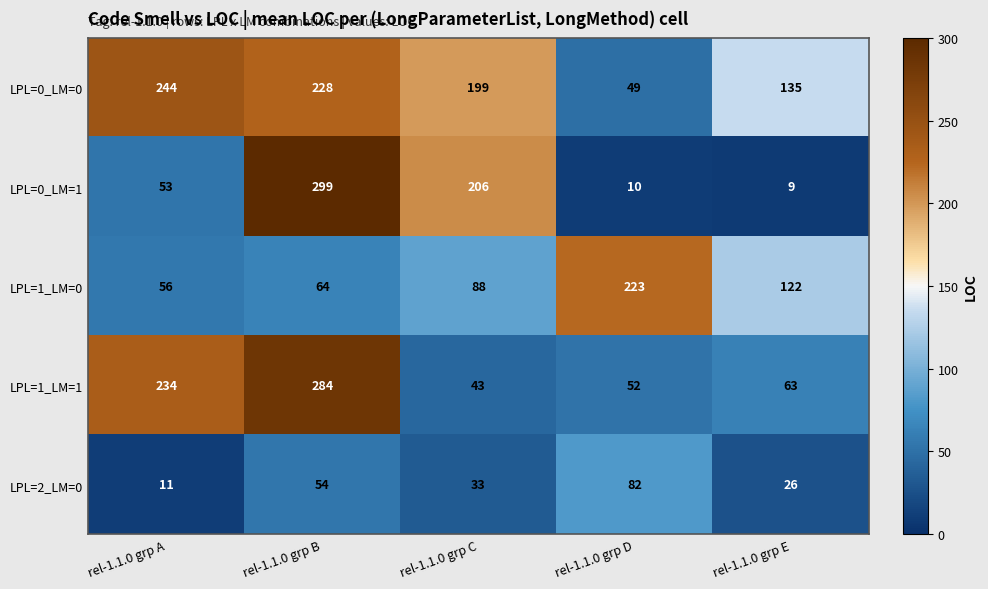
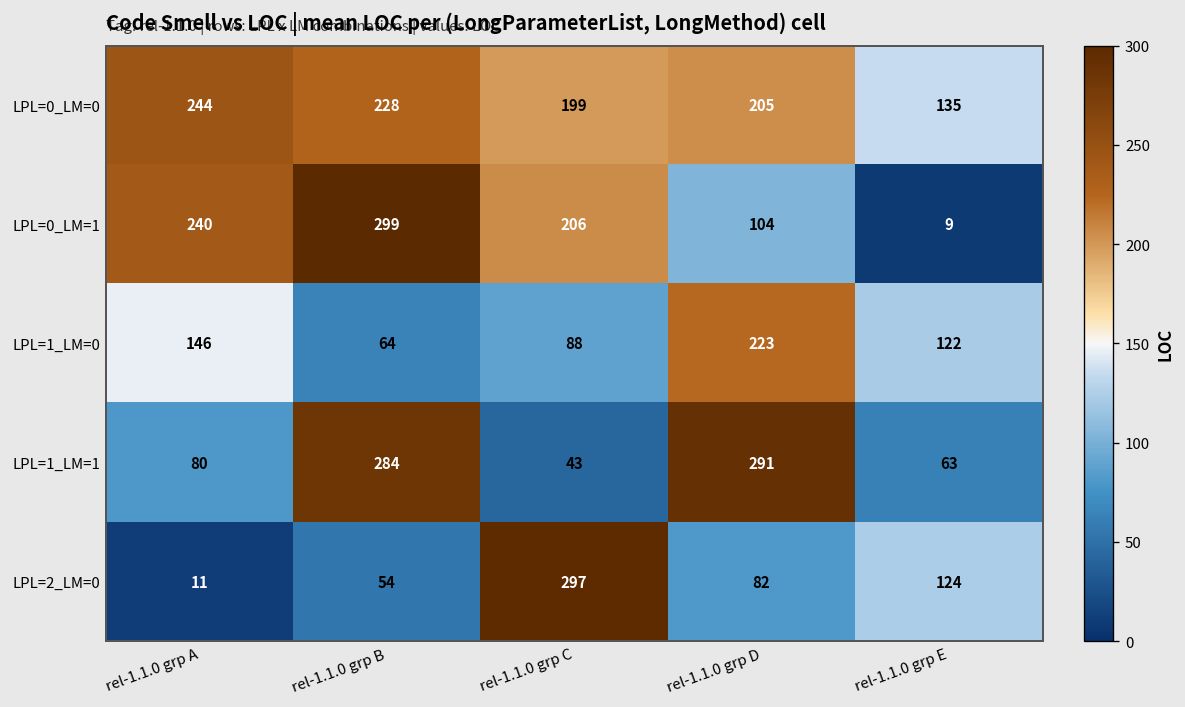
LPL=0_LM=0, rel-1.1.0 grp D: 49 -> 205
LPL=0_LM=1, rel-1.1.0 grp A: 53 -> 240
LPL=0_LM=1, rel-1.1.0 grp D: 10 -> 104
LPL=1_LM=0, rel-1.1.0 grp A: 56 -> 146
LPL=1_LM=1, rel-1.1.0 grp A: 234 -> 80
LPL=1_LM=1, rel-1.1.0 grp D: 52 -> 291
LPL=2_LM=0, rel-1.1.0 grp C: 33 -> 297
LPL=2_LM=0, rel-1.1.0 grp E: 26 -> 124
